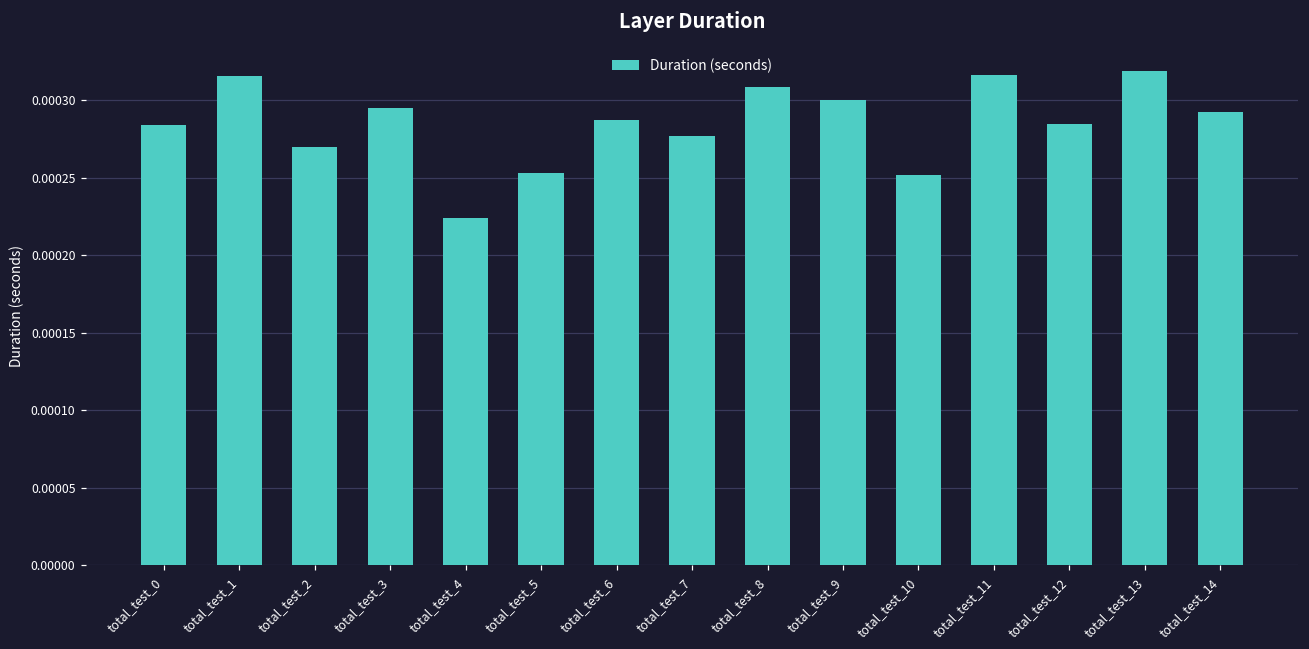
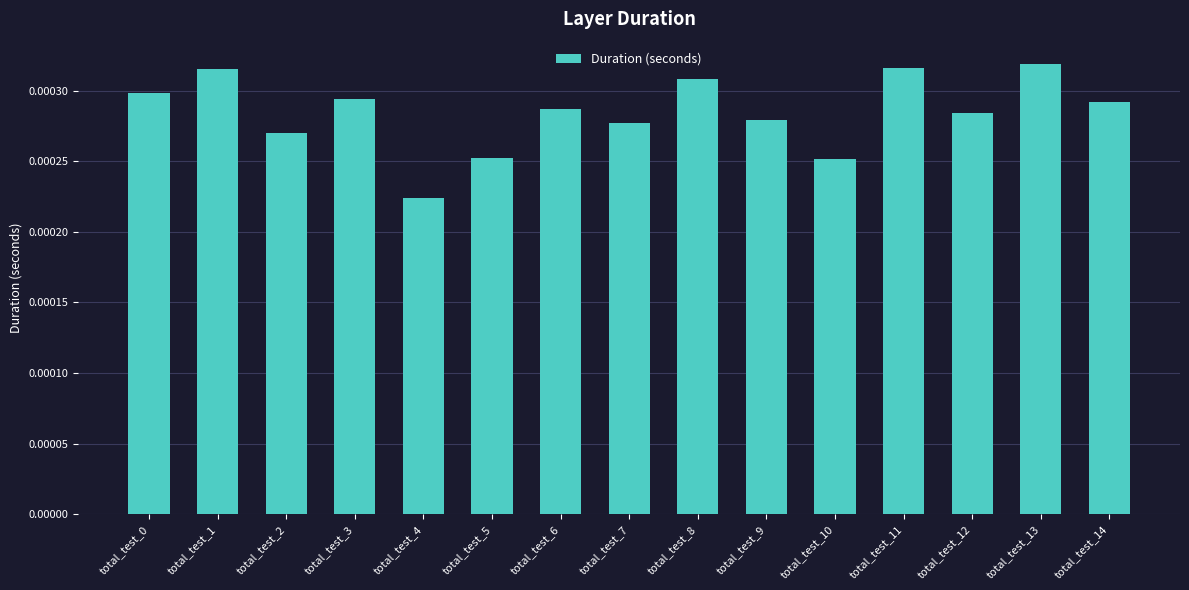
total_test_0: 0.000284 -> 0.000298
total_test_9: 0.000300 -> 0.000279
